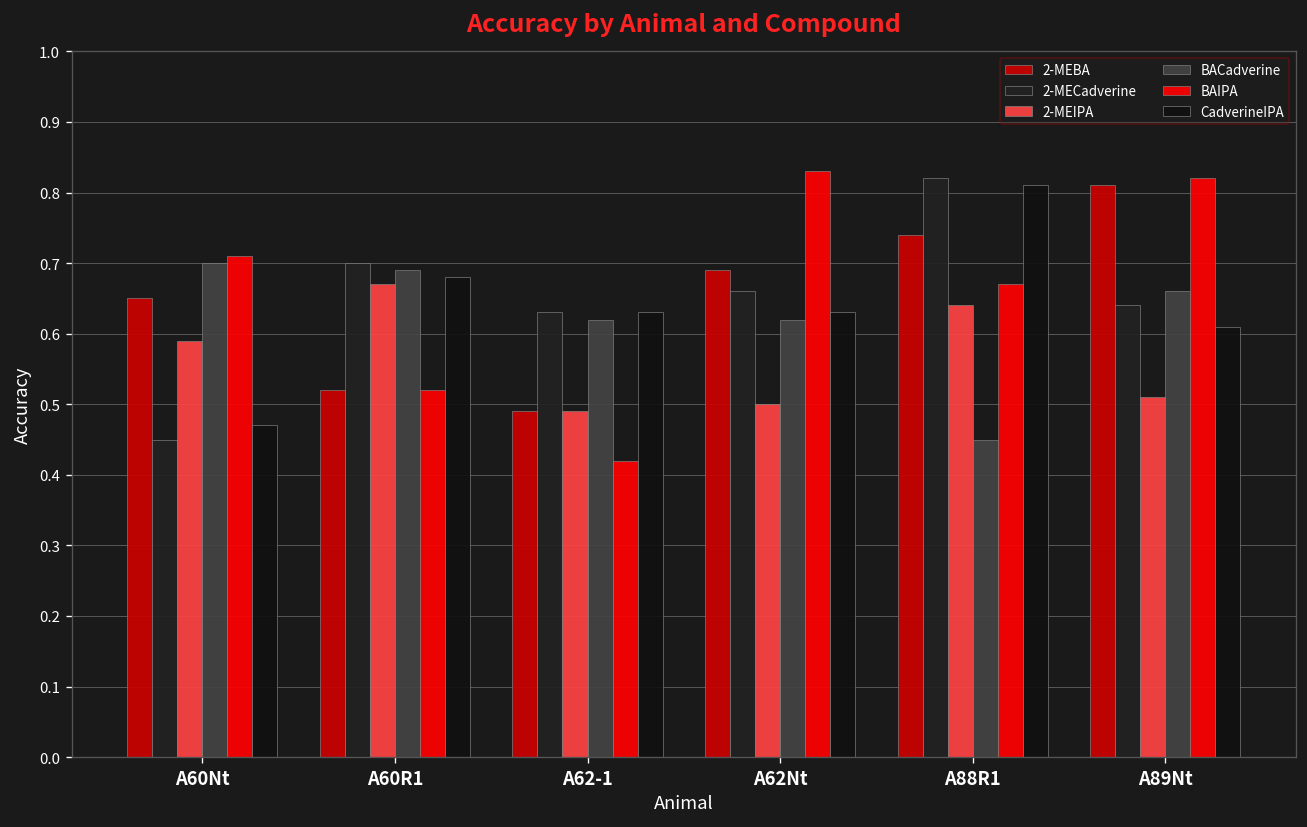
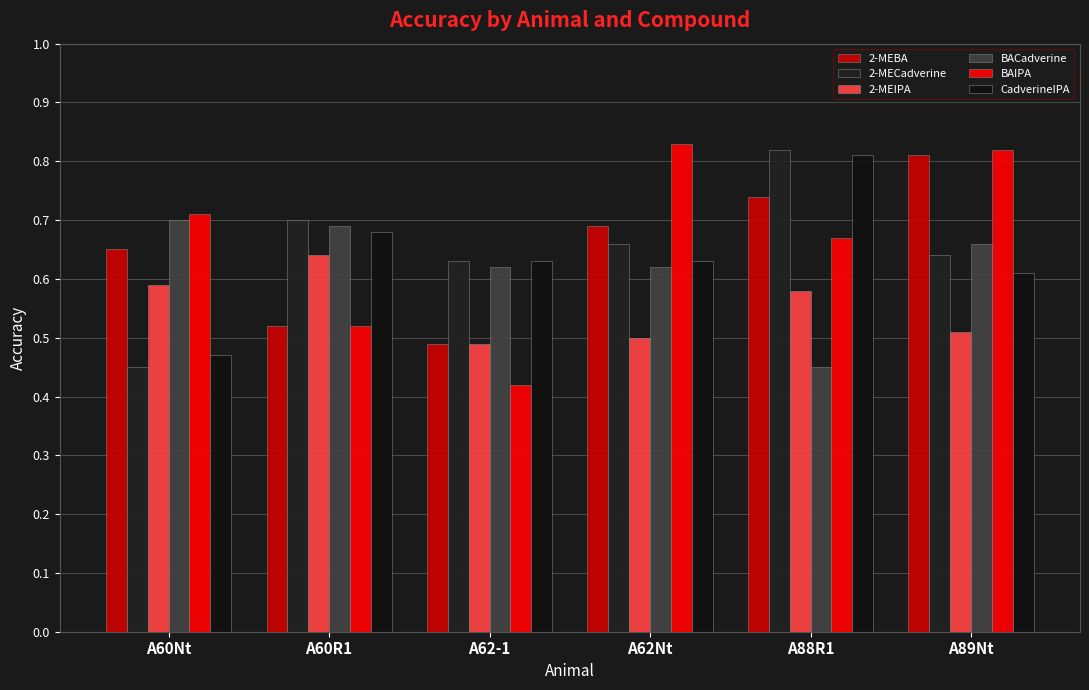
2-MEIPA, A60R1: 0.67 -> 0.64
2-MEIPA, A88R1: 0.64 -> 0.58
